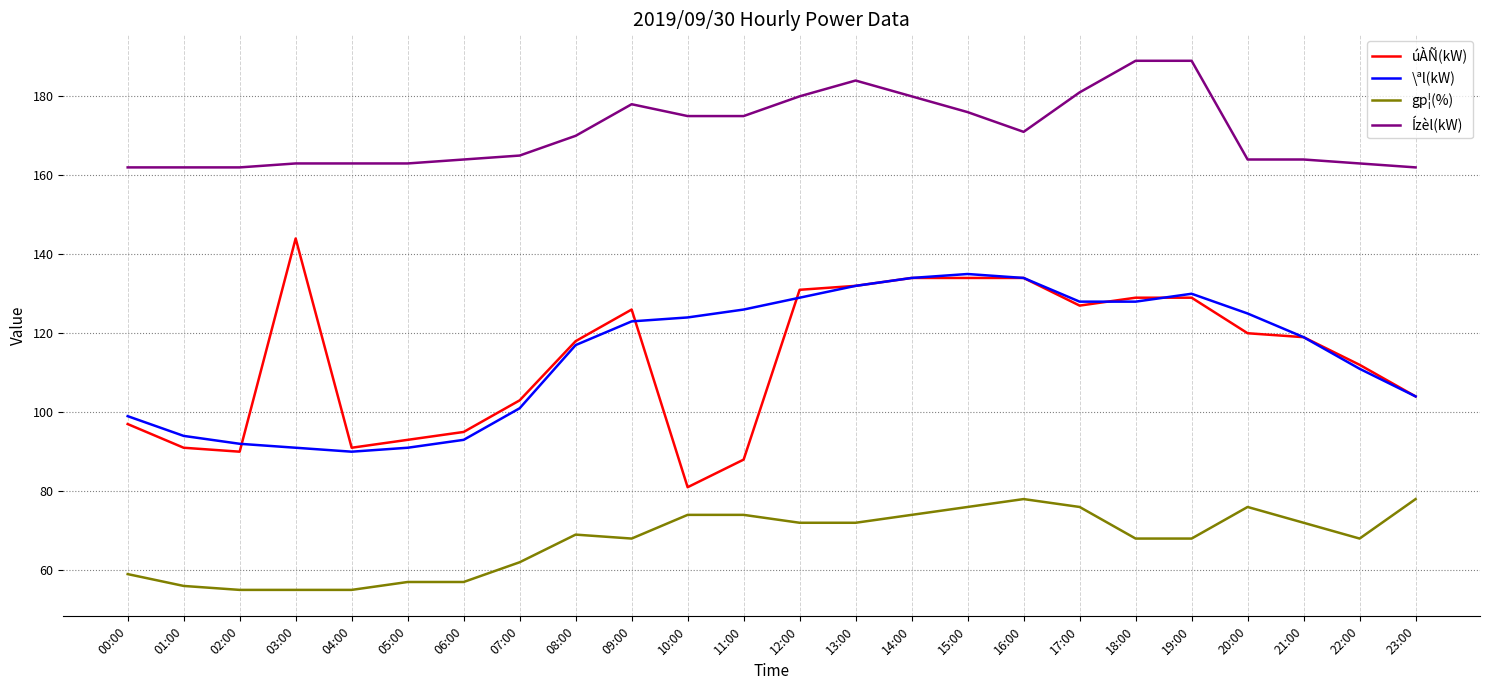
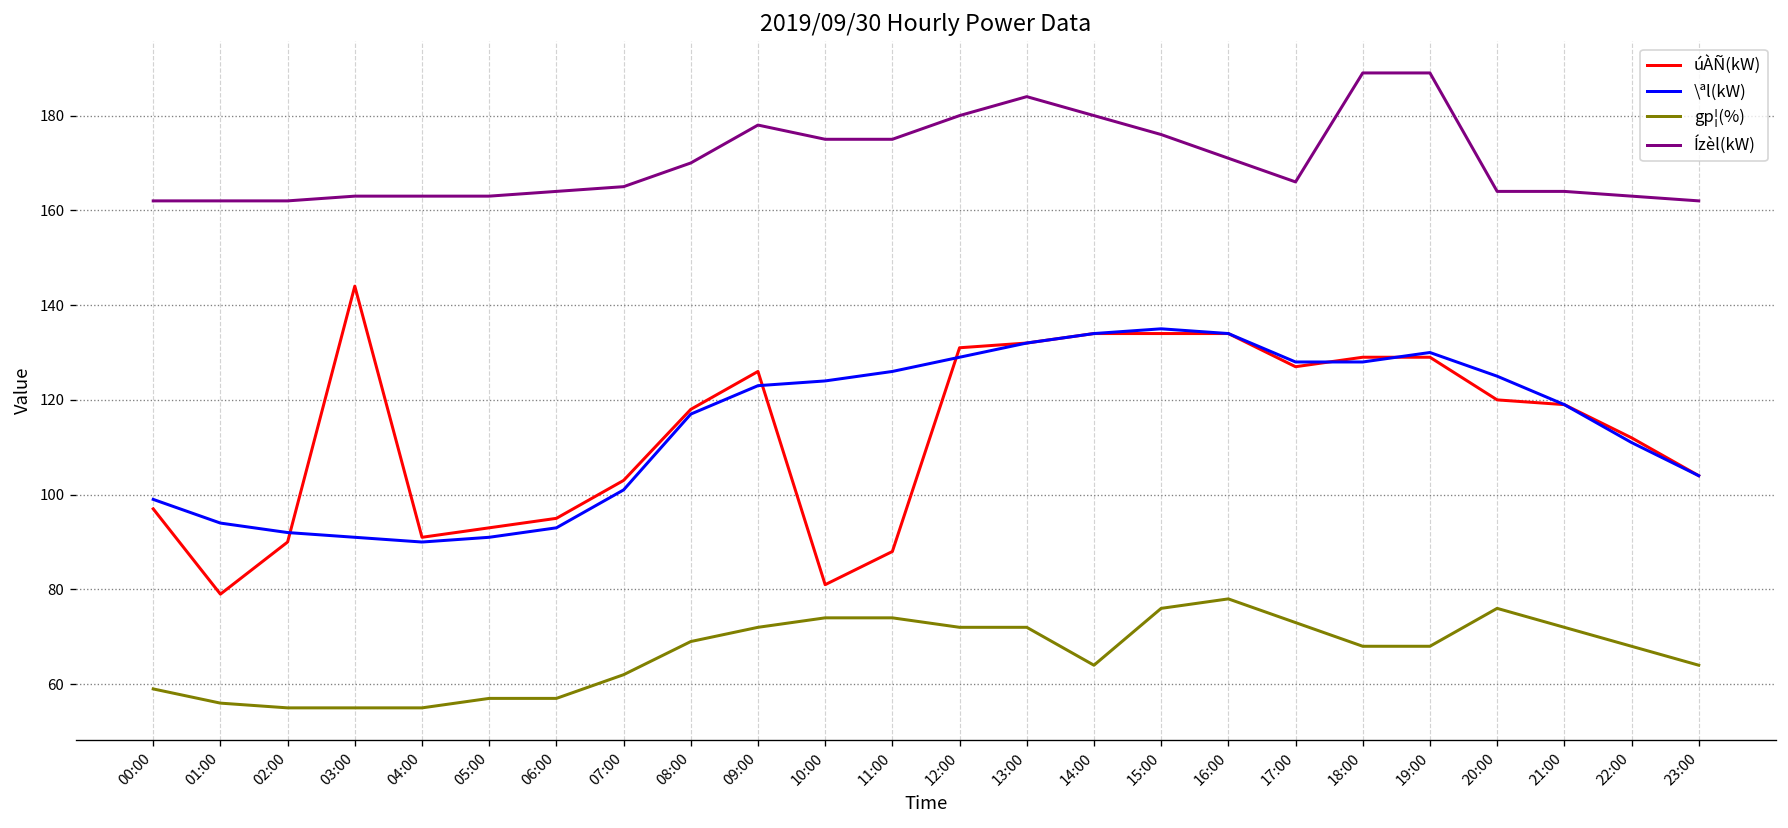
úÀÑ(kW), 01:00: 91 -> 79
gp¦(%), 09:00: 68 -> 72
gp¦(%), 14:00: 74 -> 64
gp¦(%), 17:00: 76 -> 73
Ízèl(kW), 17:00: 181 -> 166
gp¦(%), 23:00: 78 -> 64
